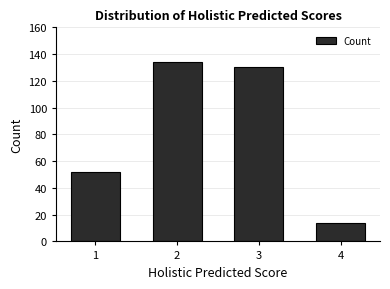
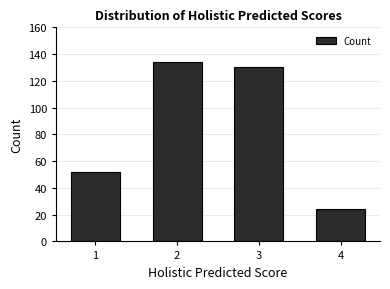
4: 14 -> 24
